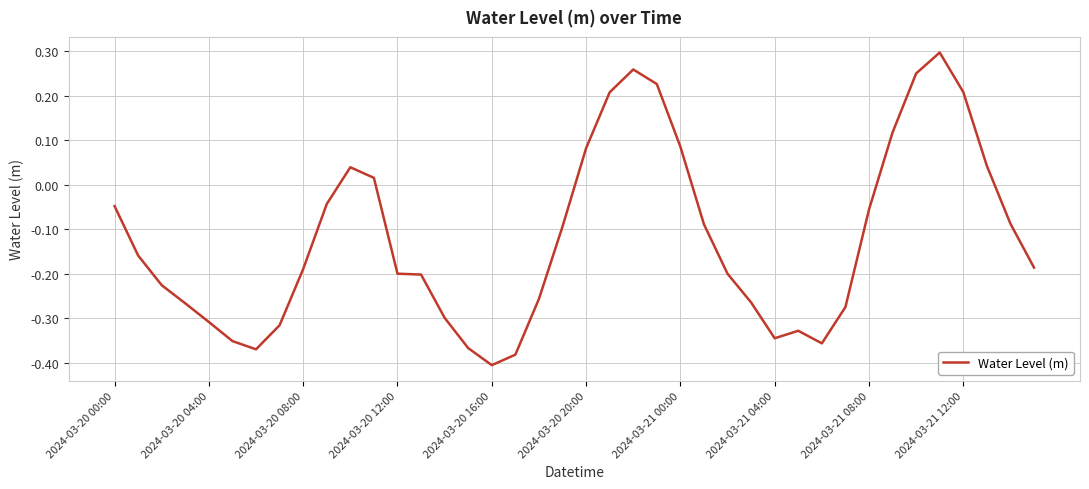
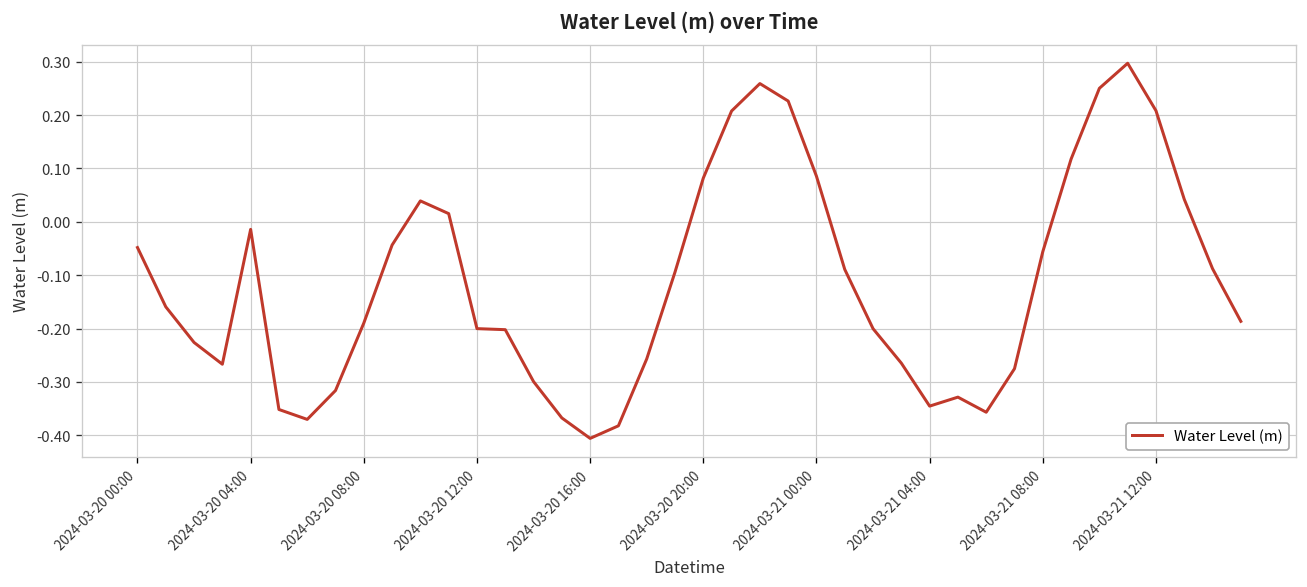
2024-03-20 04:00: -0.31 -> -0.01
